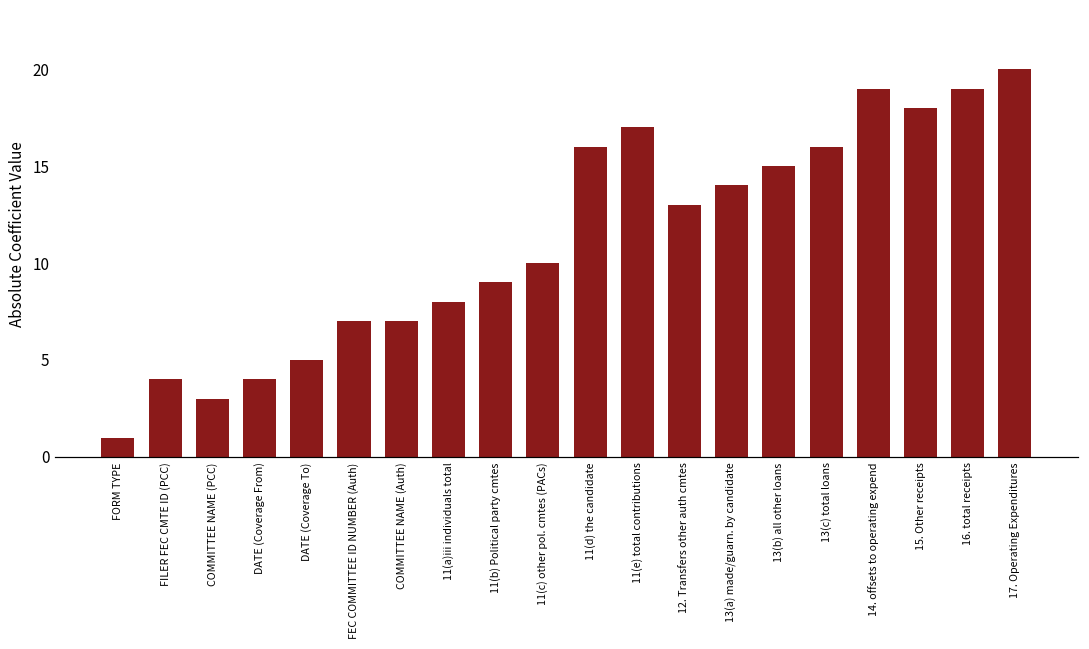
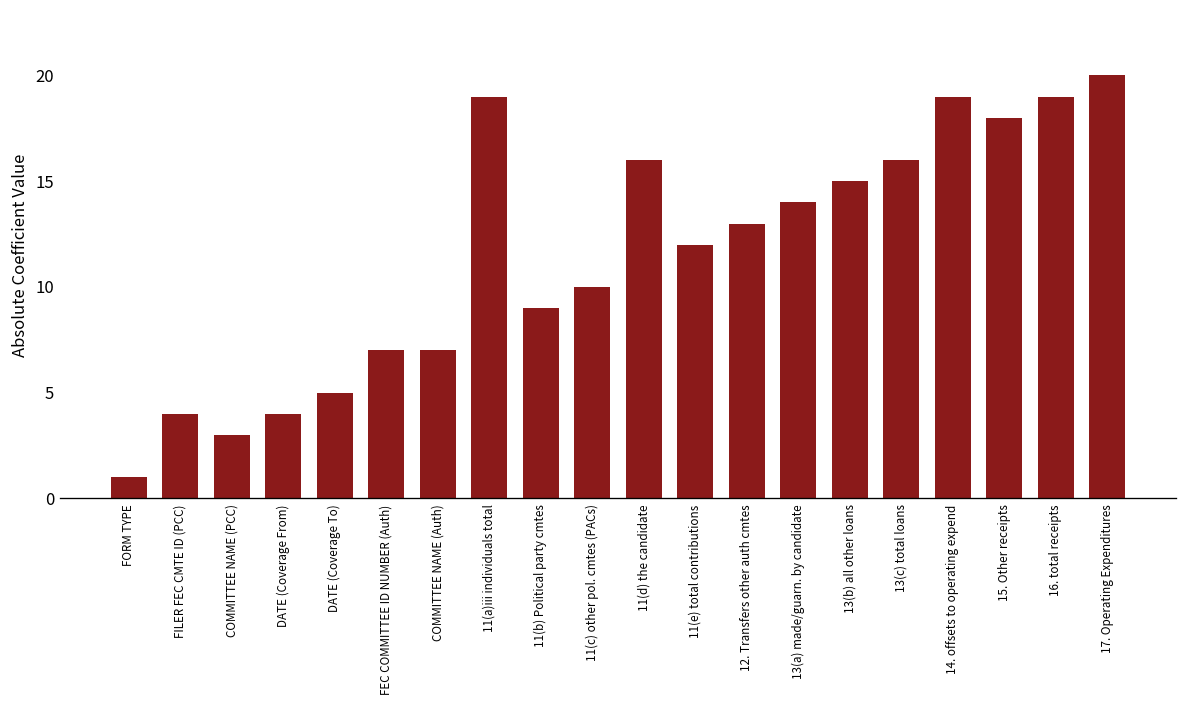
11(a)iii individuals total: 8 -> 19
11(e) total contributions: 17 -> 12
